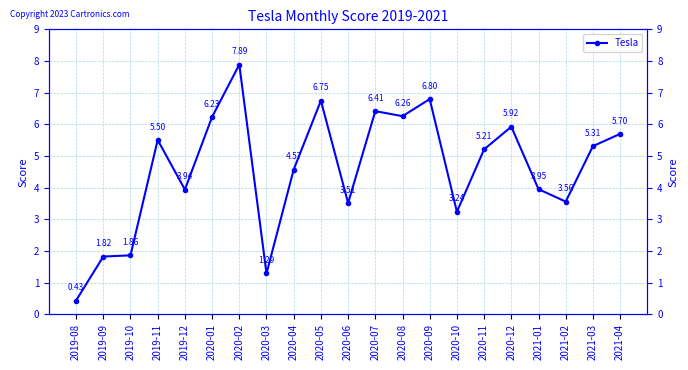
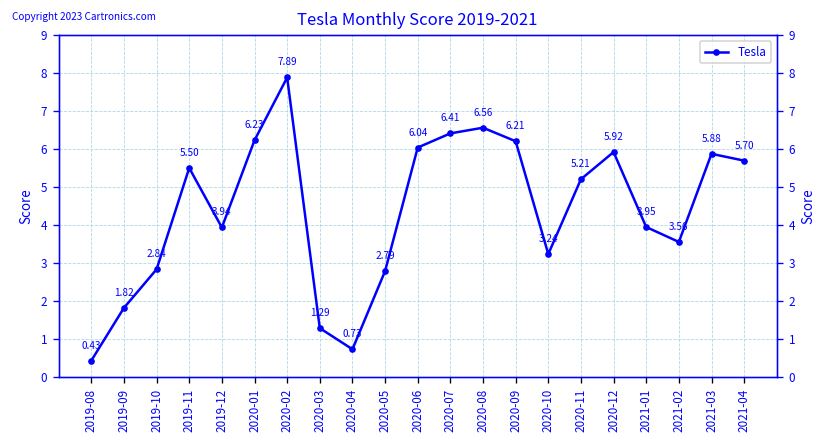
2019-10: 1.86 -> 2.84
2020-04: 4.57 -> 0.73
2020-05: 6.75 -> 2.79
2020-06: 3.51 -> 6.04
2020-08: 6.26 -> 6.56
2020-09: 6.80 -> 6.21
2021-03: 5.31 -> 5.88
